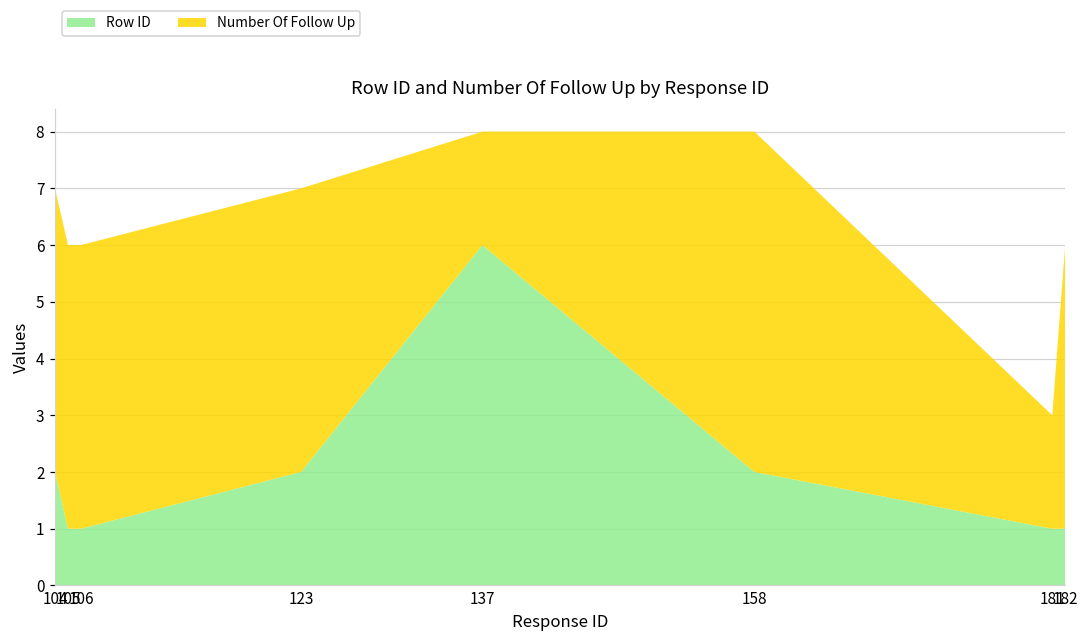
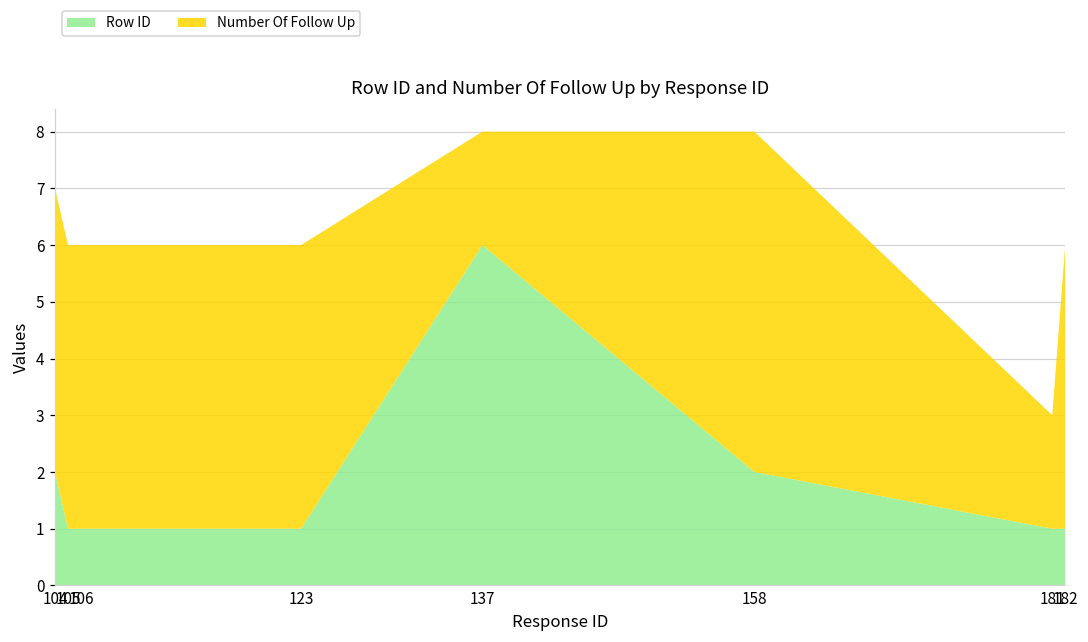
Row ID, 123: 2 -> 1
